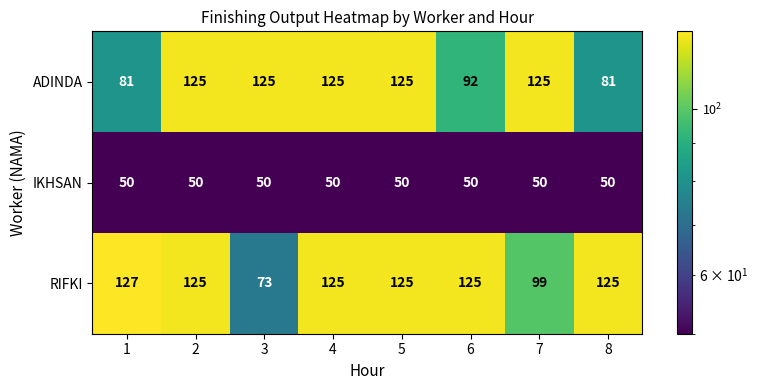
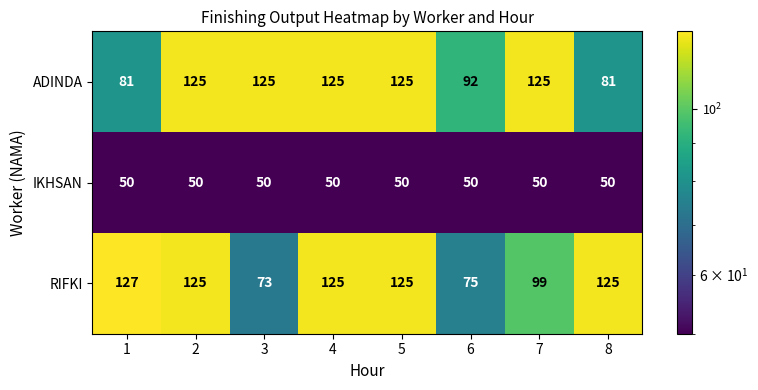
RIFKI, 6: 125 -> 75
